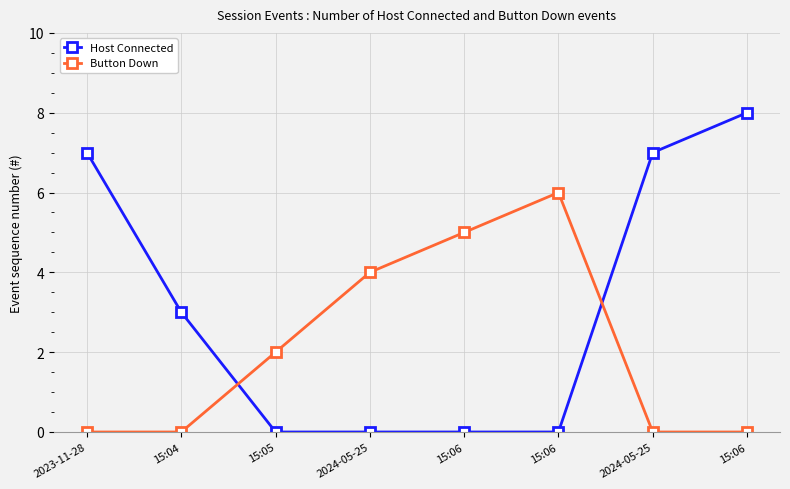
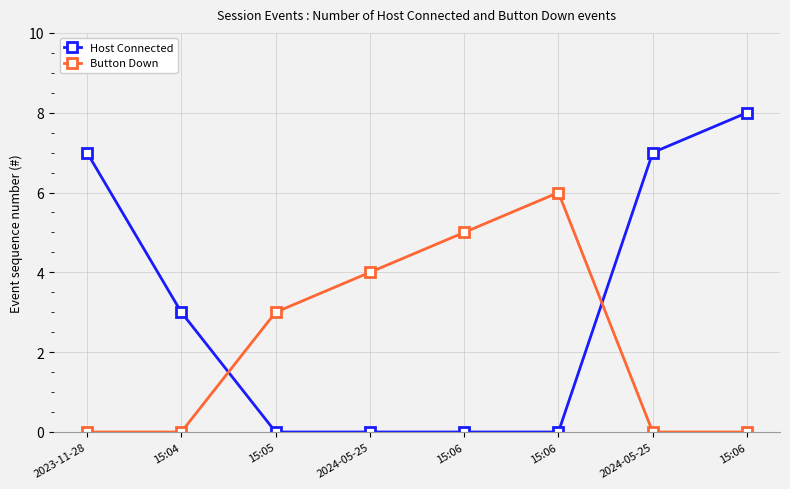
Button Down, 15:05: 2 -> 3
